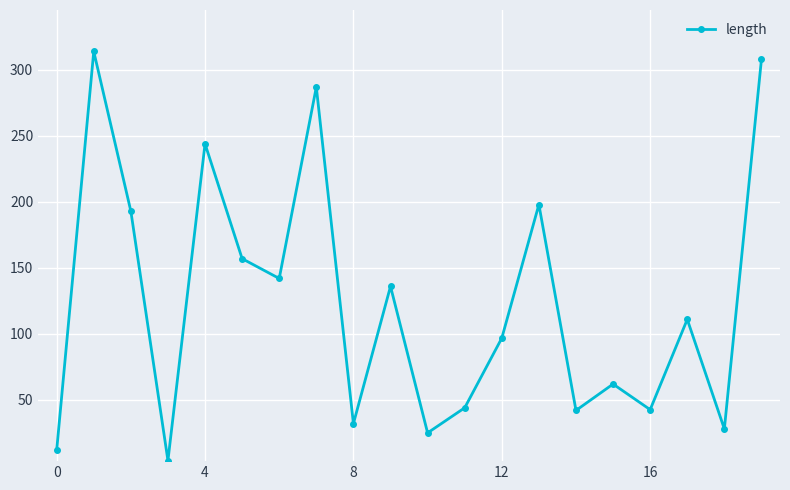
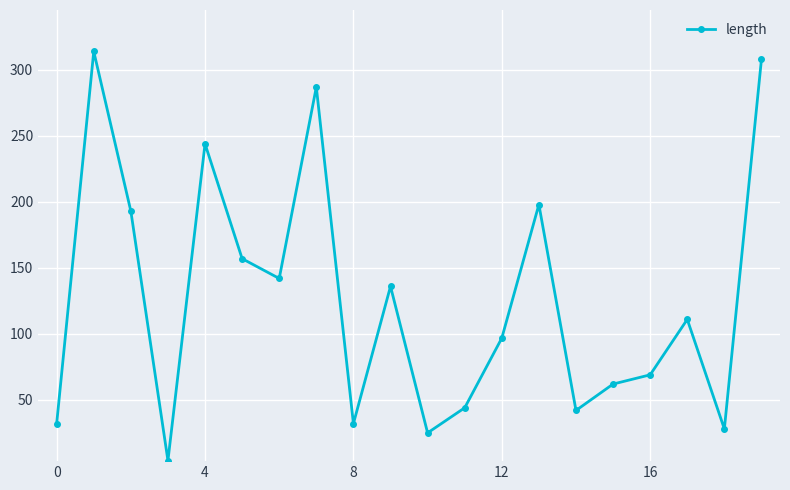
0: 12 -> 32
16: 43 -> 69
